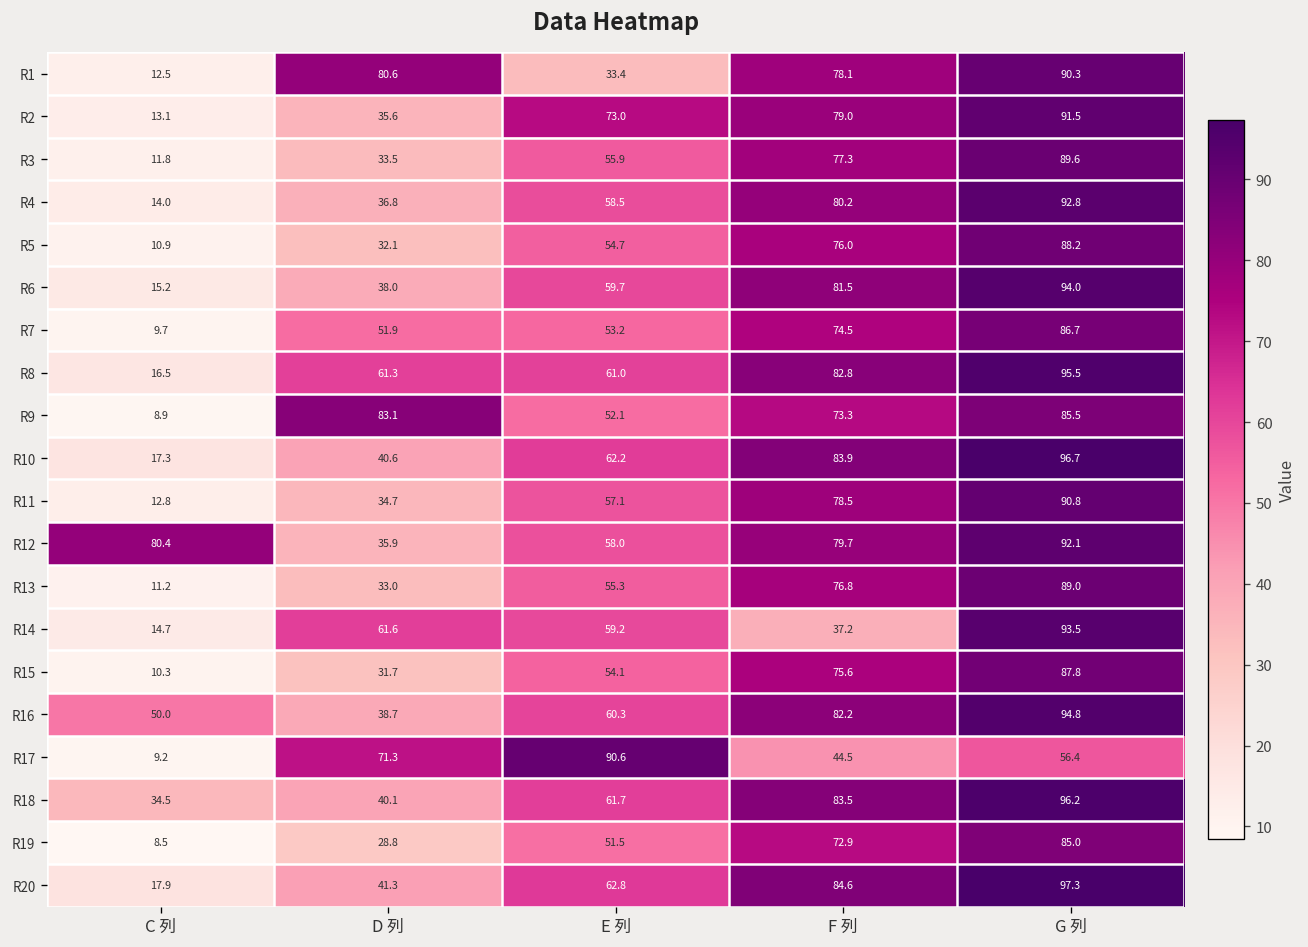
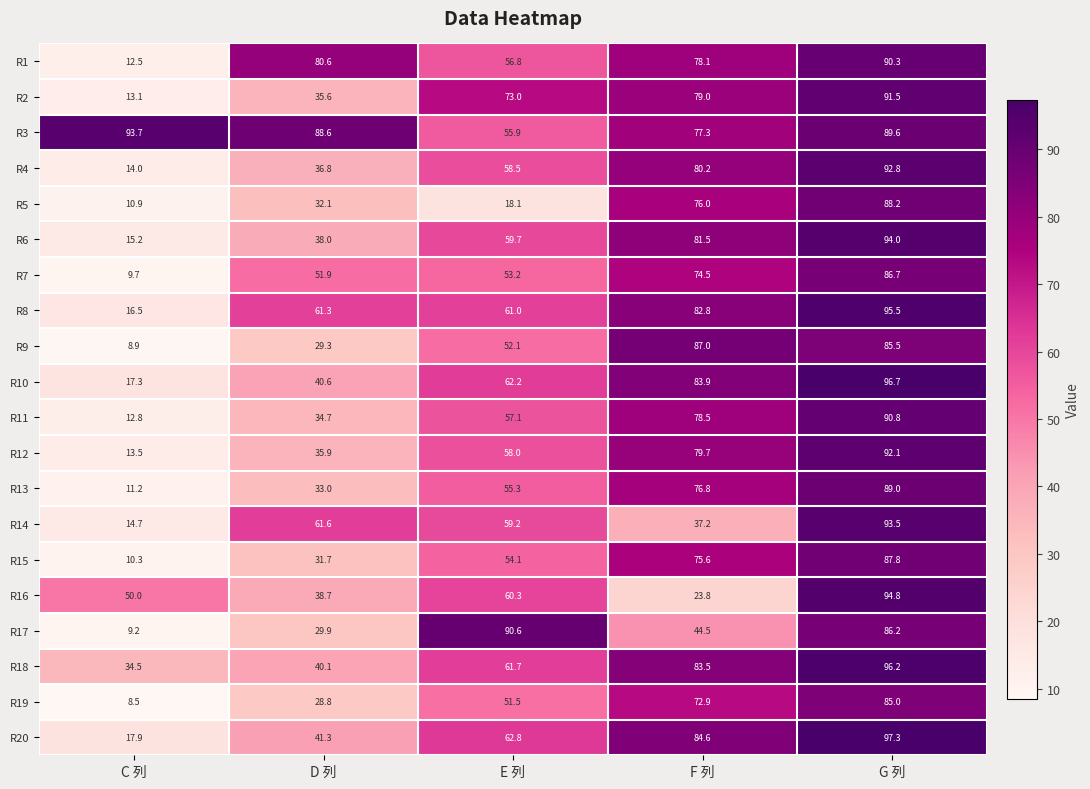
R1, E 列: 33.4 -> 56.8
R3, C 列: 11.8 -> 93.7
R3, D 列: 33.5 -> 88.6
R5, E 列: 54.7 -> 18.1
R9, D 列: 83.1 -> 29.3
R9, F 列: 73.3 -> 87.0
R12, C 列: 80.4 -> 13.5
R16, F 列: 82.2 -> 23.8
R17, D 列: 71.3 -> 29.9
R17, G 列: 56.4 -> 86.2
